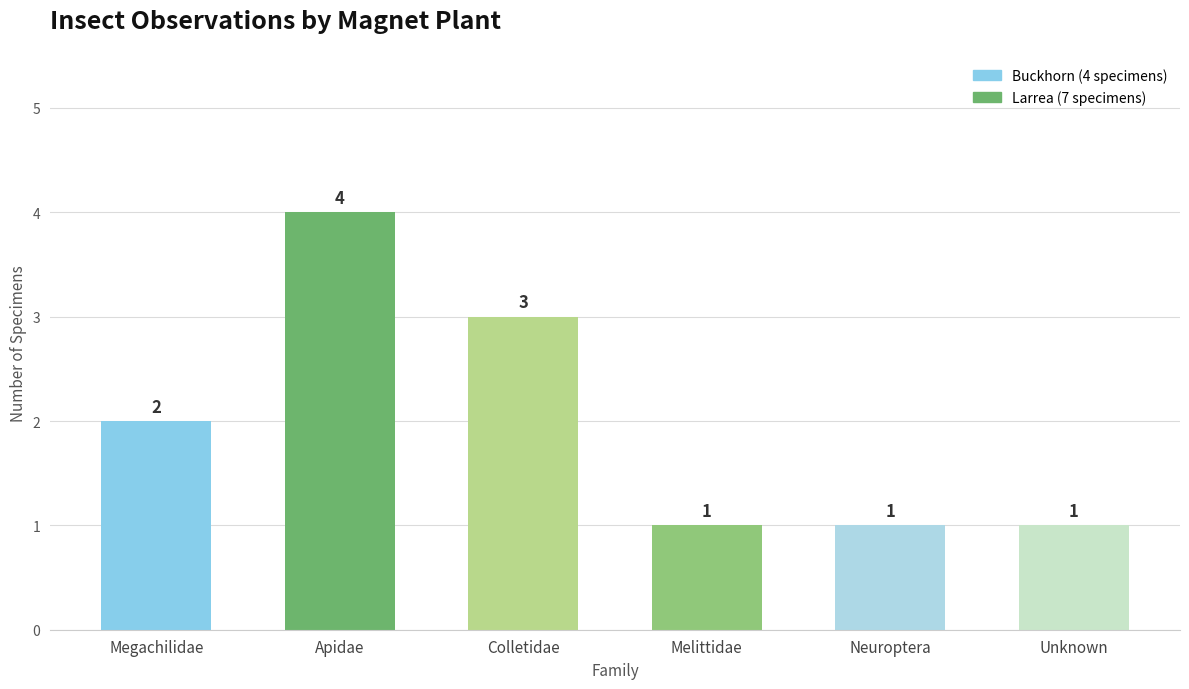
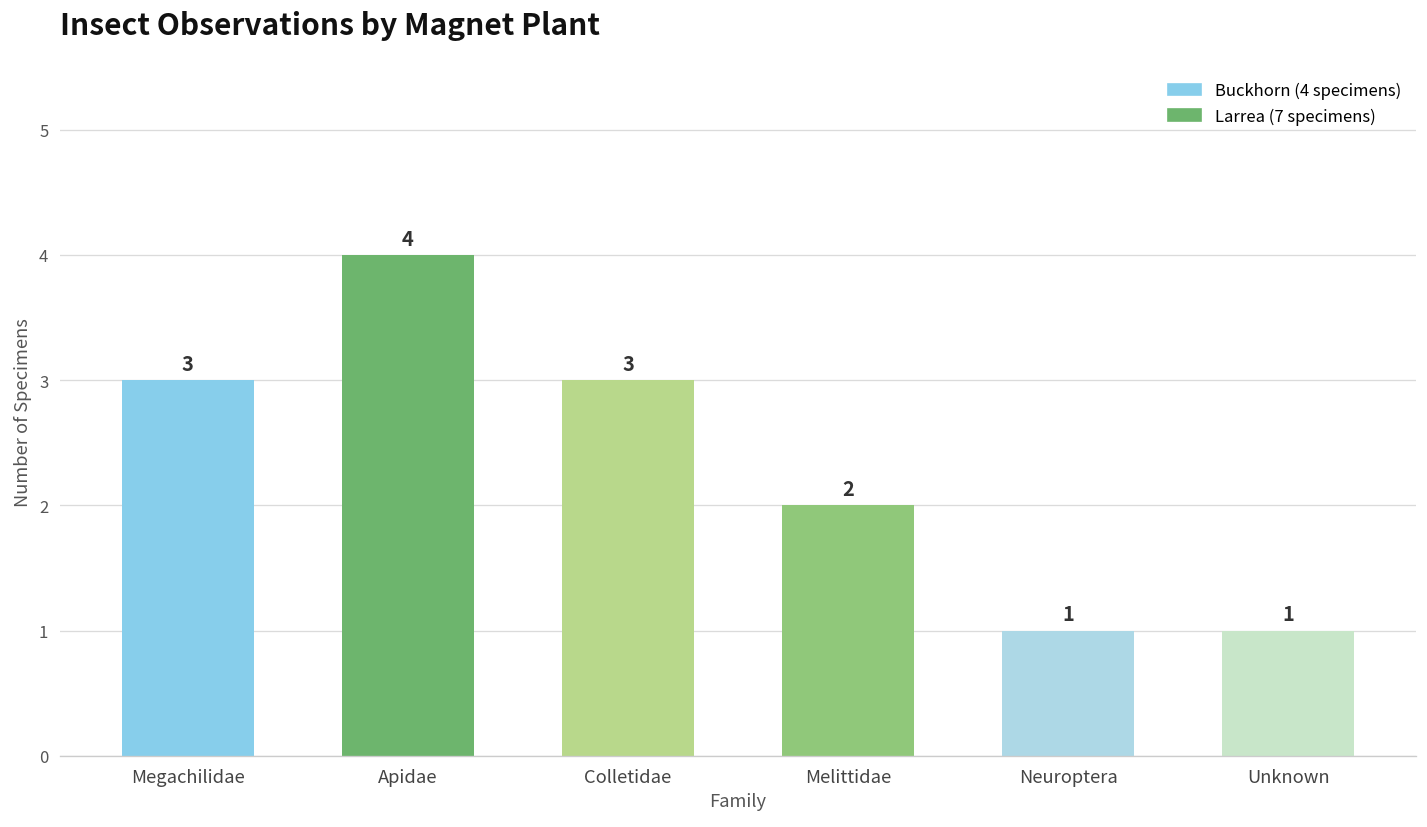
Megachilidae: 2 -> 3
Melittidae: 1 -> 2
